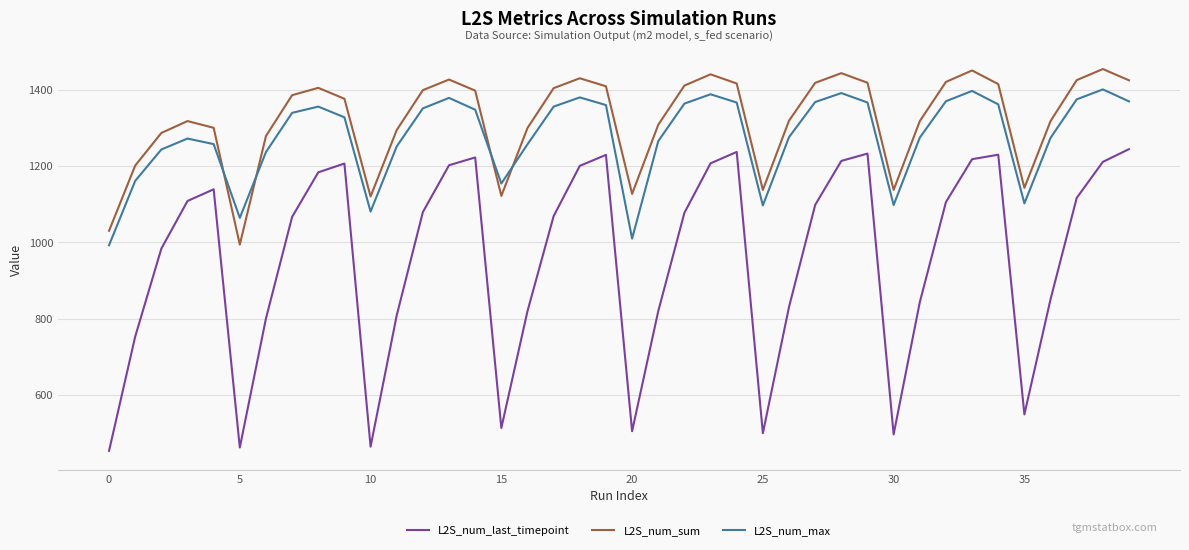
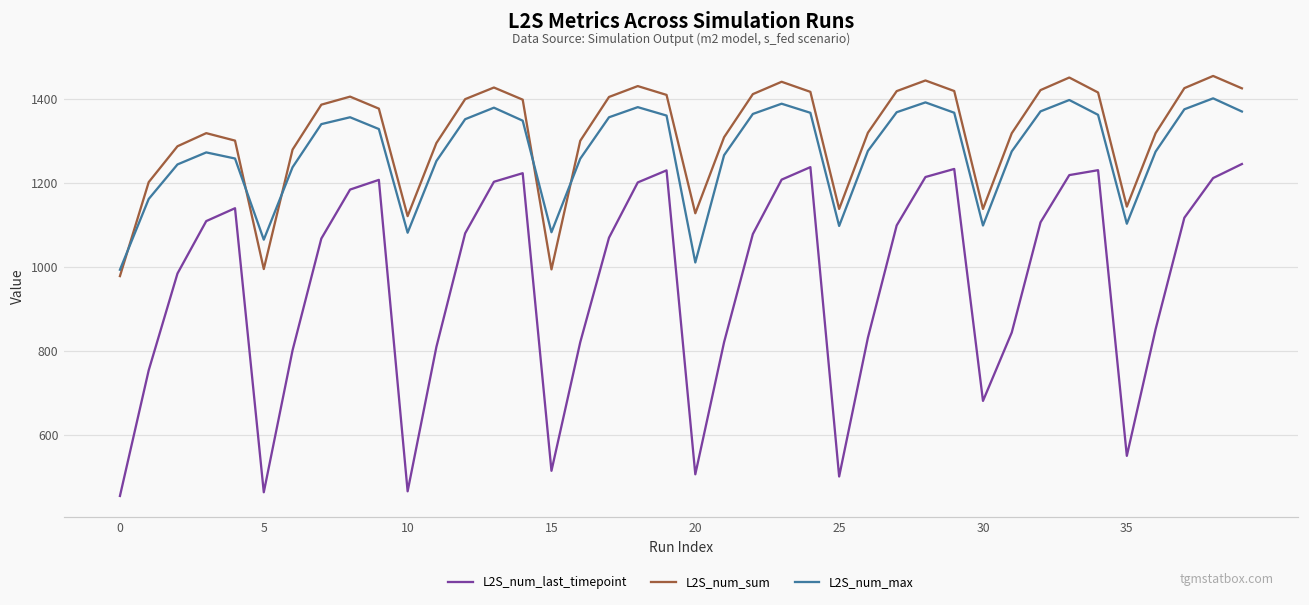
L2S_num_sum, 0: 1030 -> 980
L2S_num_sum, 15: 1120 -> 990
L2S_num_max, 15: 1150 -> 1080
L2S_num_last_timepoint, 30: 500 -> 680
